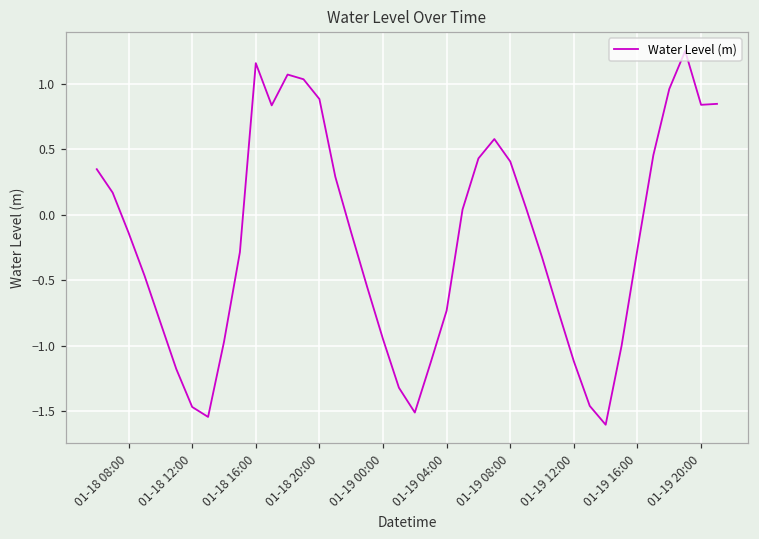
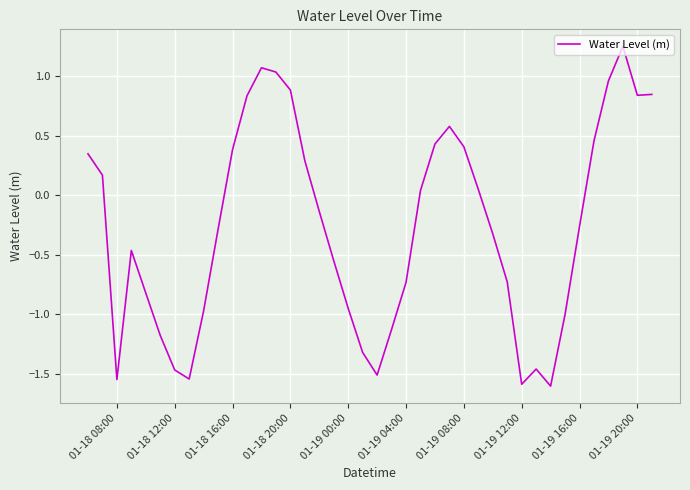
01-18 08:00: -0.14 -> -1.55
01-18 16:00: 1.16 -> 0.38
01-19 12:00: -1.12 -> -1.59
